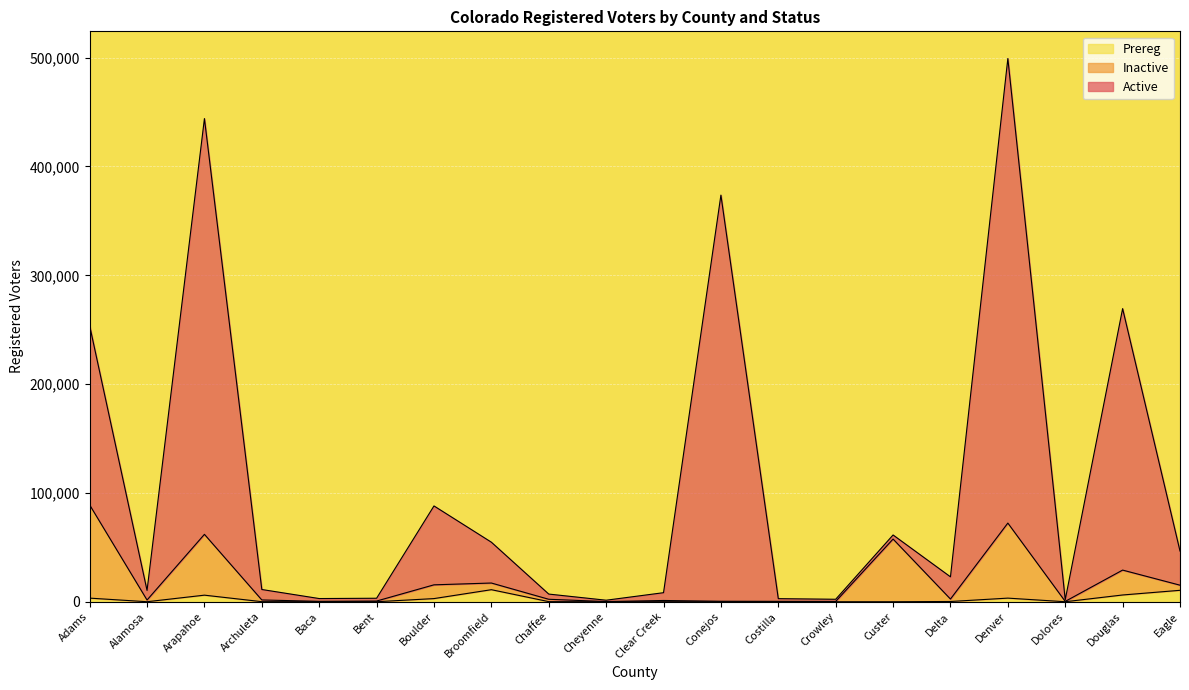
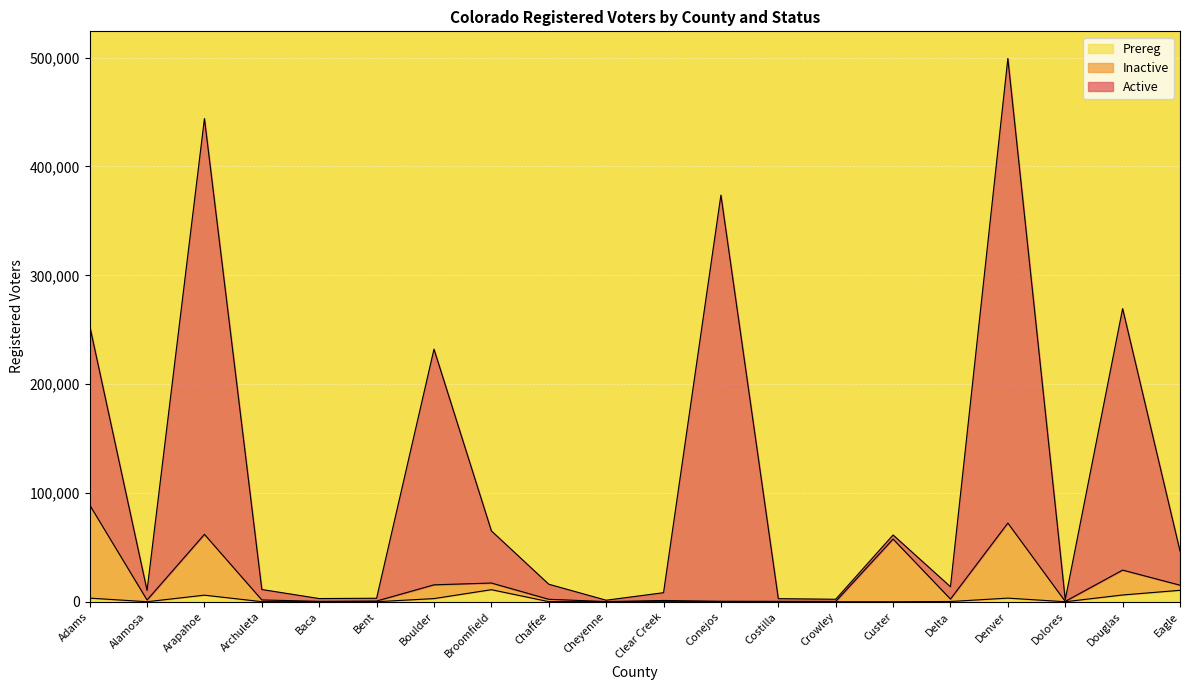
Active, Boulder: 72,000 -> 217,000
Active, Broomfield: 38,000 -> 48,000
Active, Chaffee: 5,000 -> 14,000
Active, Delta: 20,000 -> 11,000
